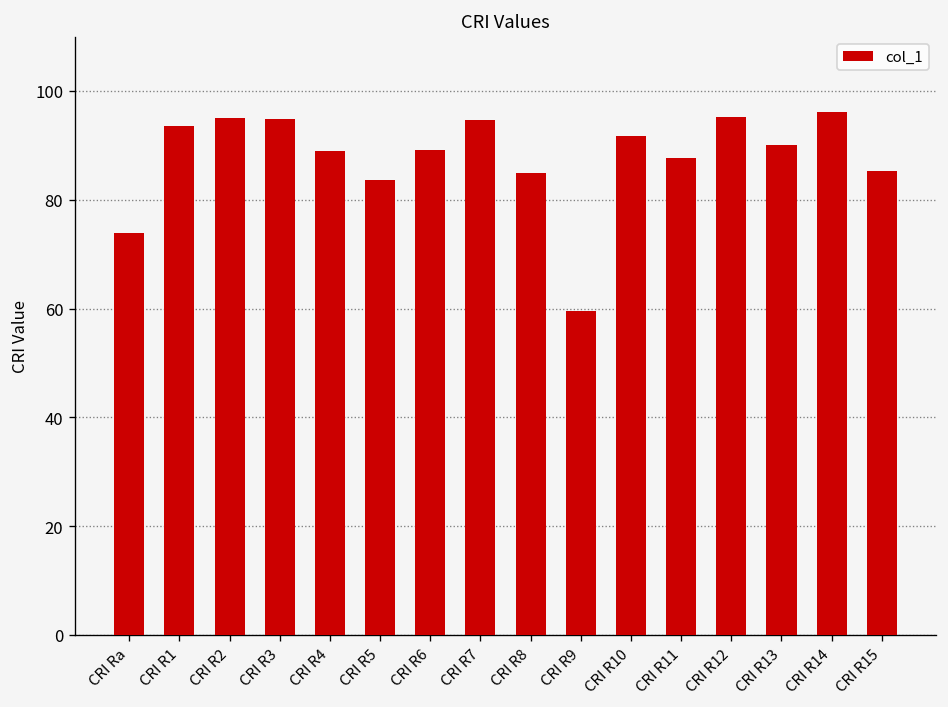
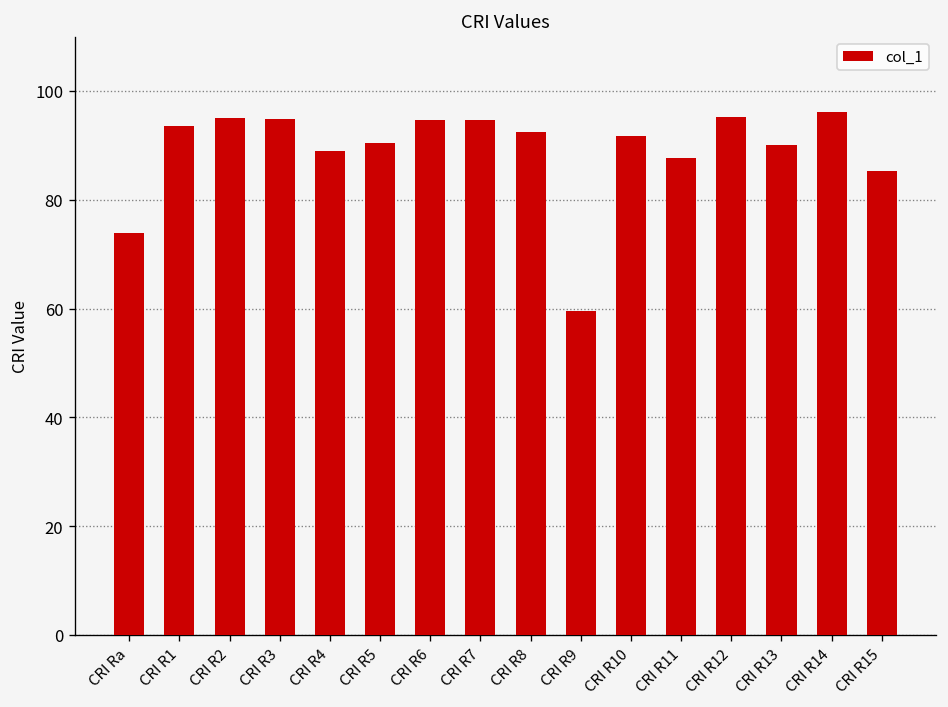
CRI R5: 84 -> 90
CRI R6: 89 -> 95
CRI R8: 85 -> 93
